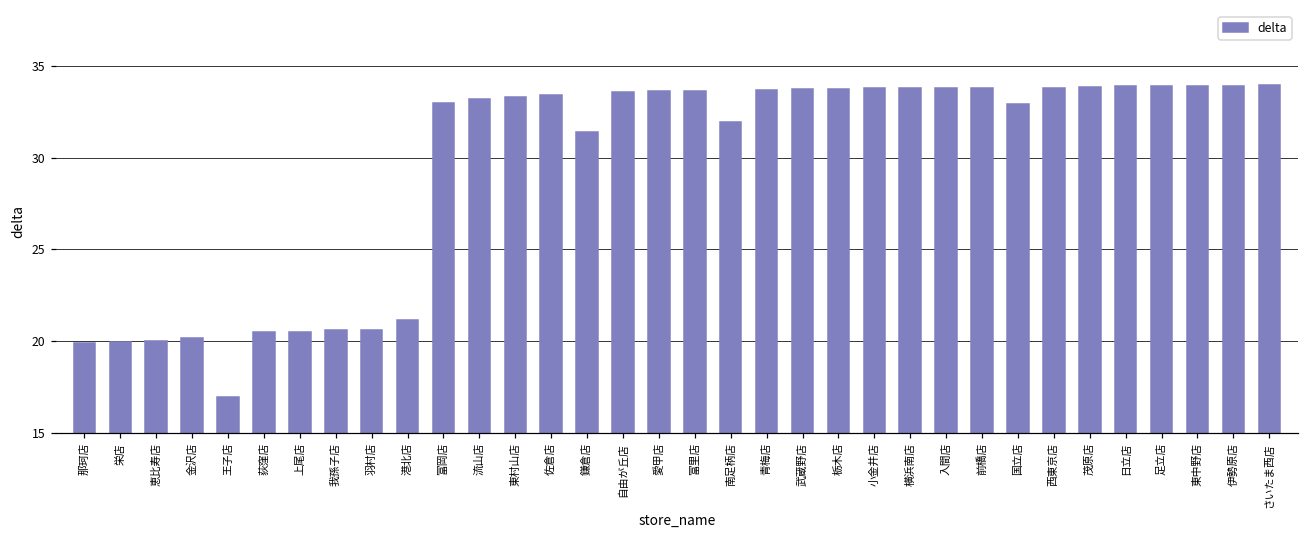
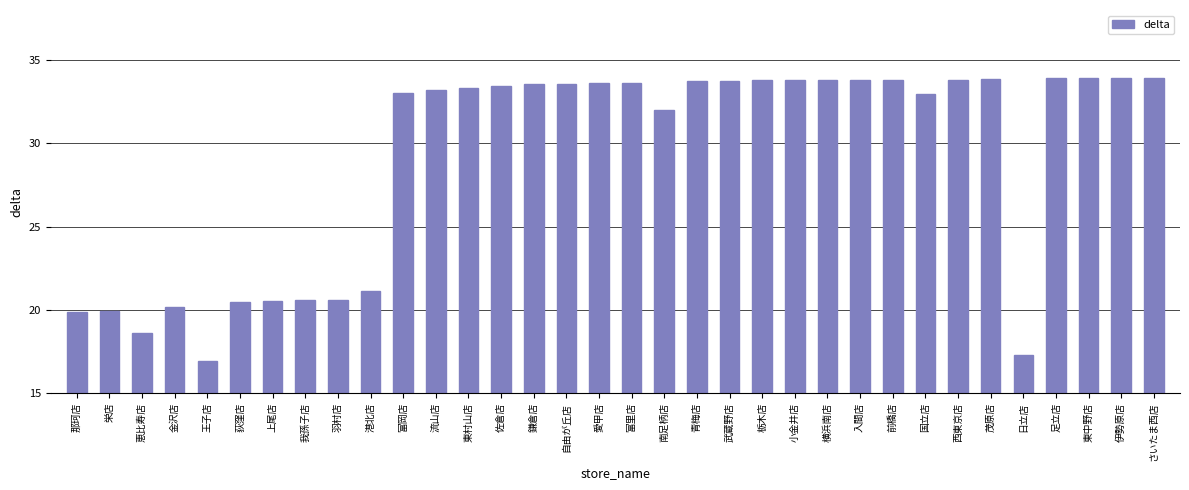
恵比寿店: 20.0 -> 18.6
鎌倉店: 31.4 -> 33.6
日立店: 33.9 -> 17.3
